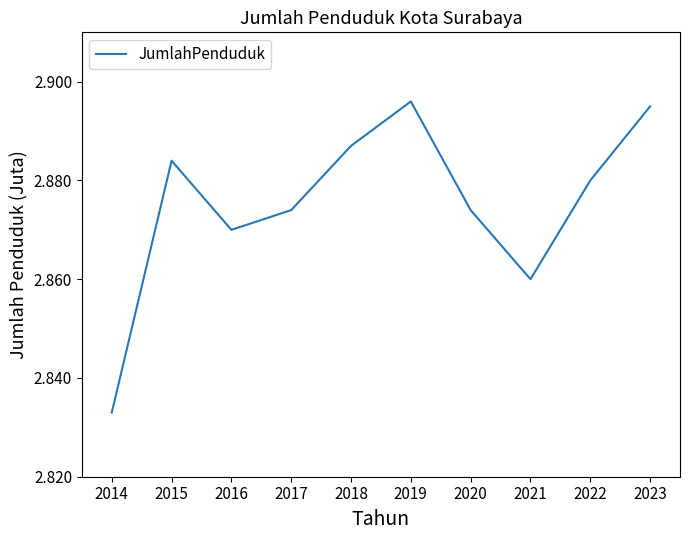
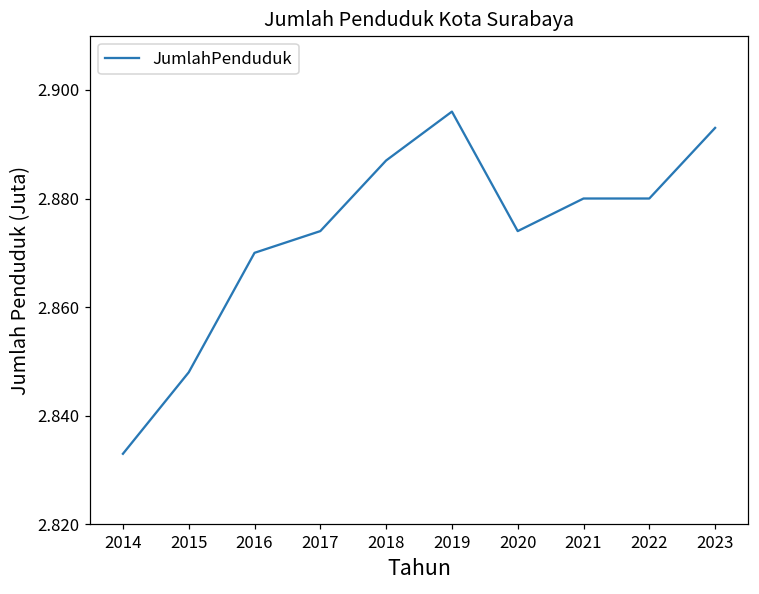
2015: 2.884 -> 2.848
2021: 2.86 -> 2.88
2023: 2.895 -> 2.893
